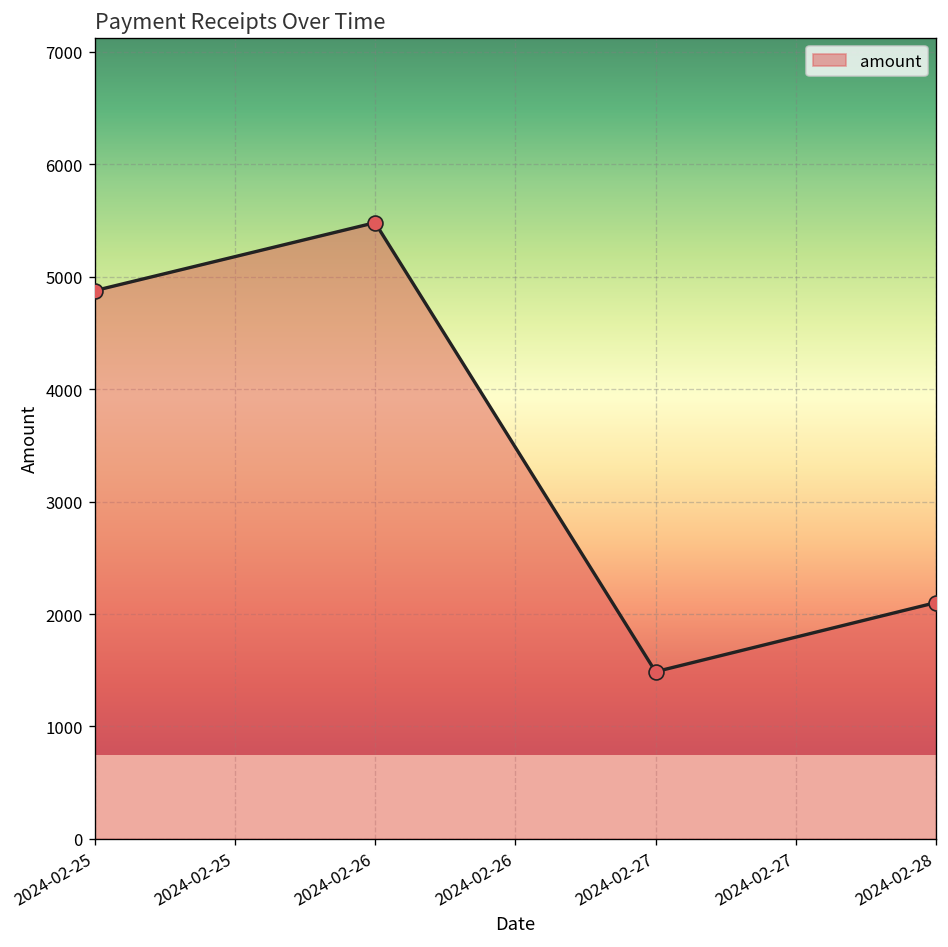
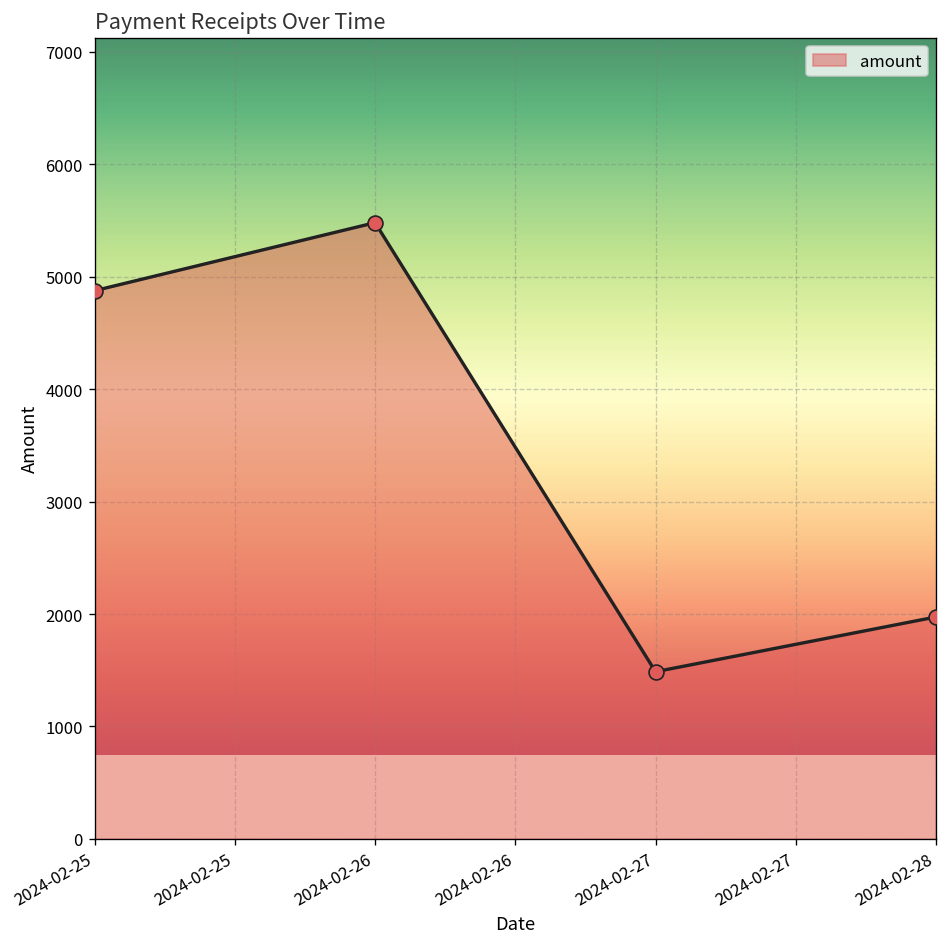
2024-02-28: 2100 -> 2000
